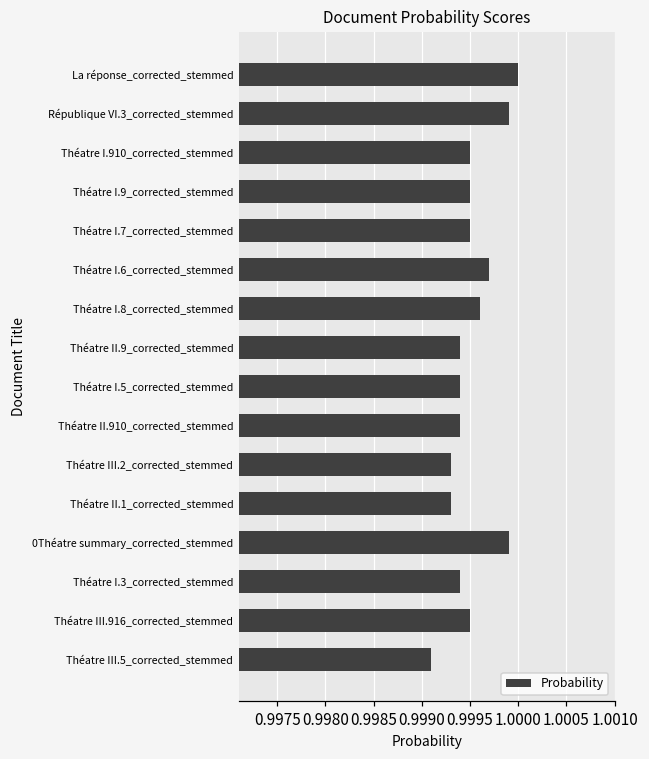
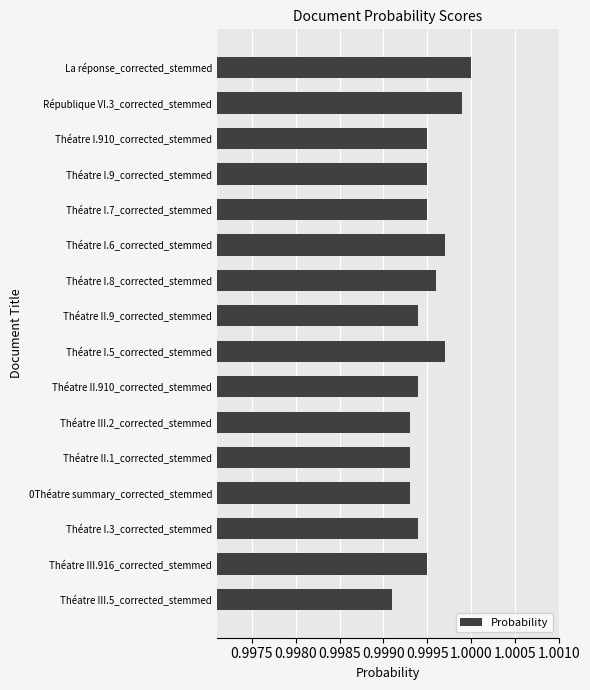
Théatre I.5_corrected_stemmed: 0.9994 -> 0.9997
0Théatre summary_corrected_stemmed: 0.9999 -> 0.9993
